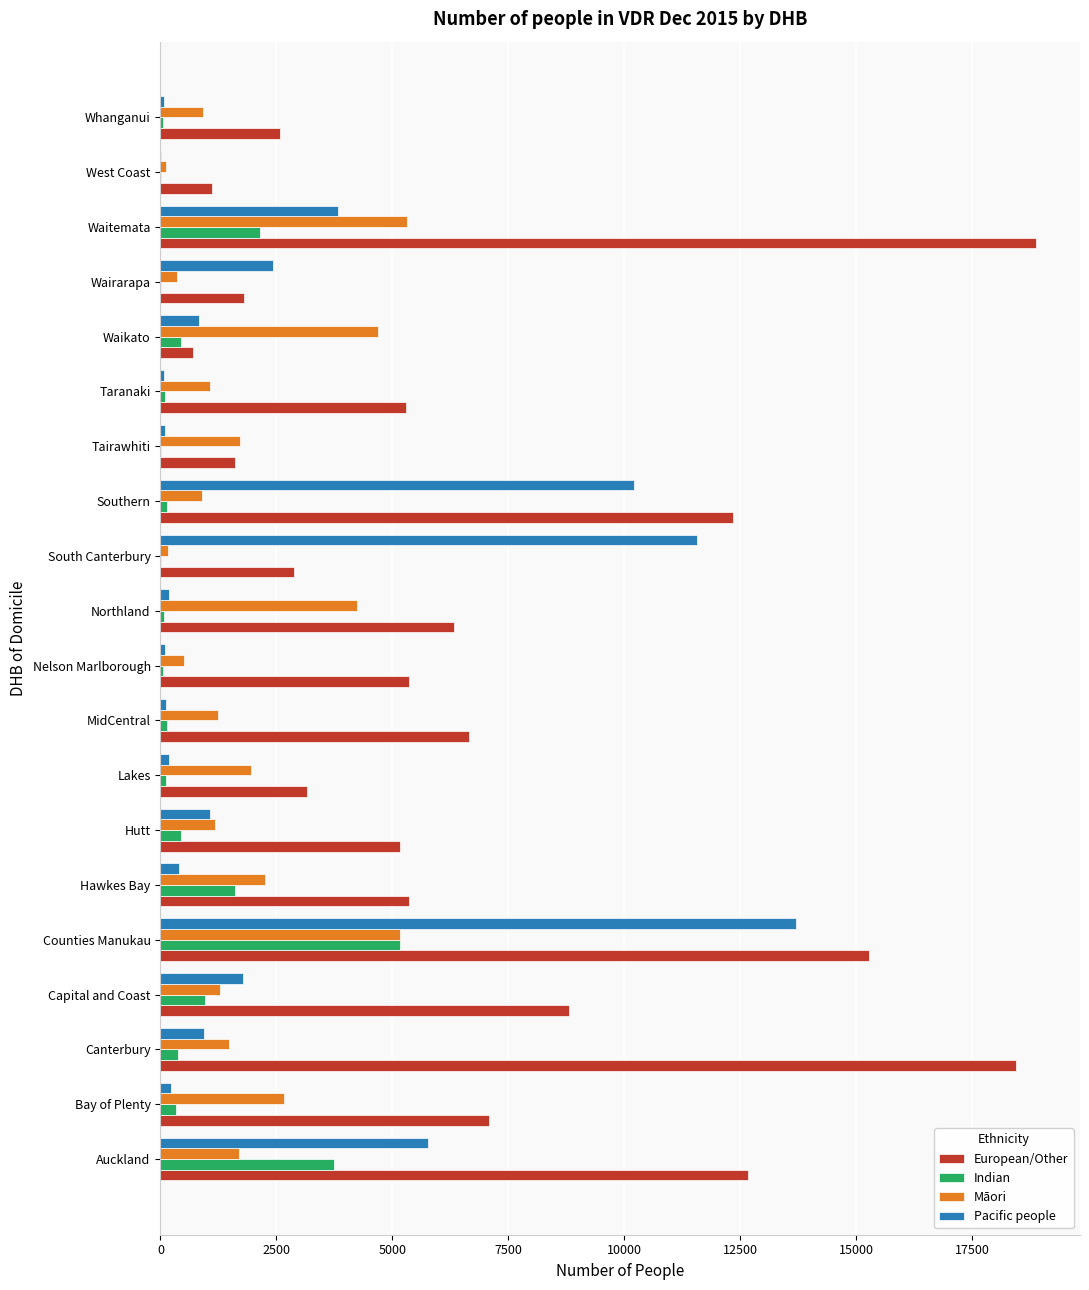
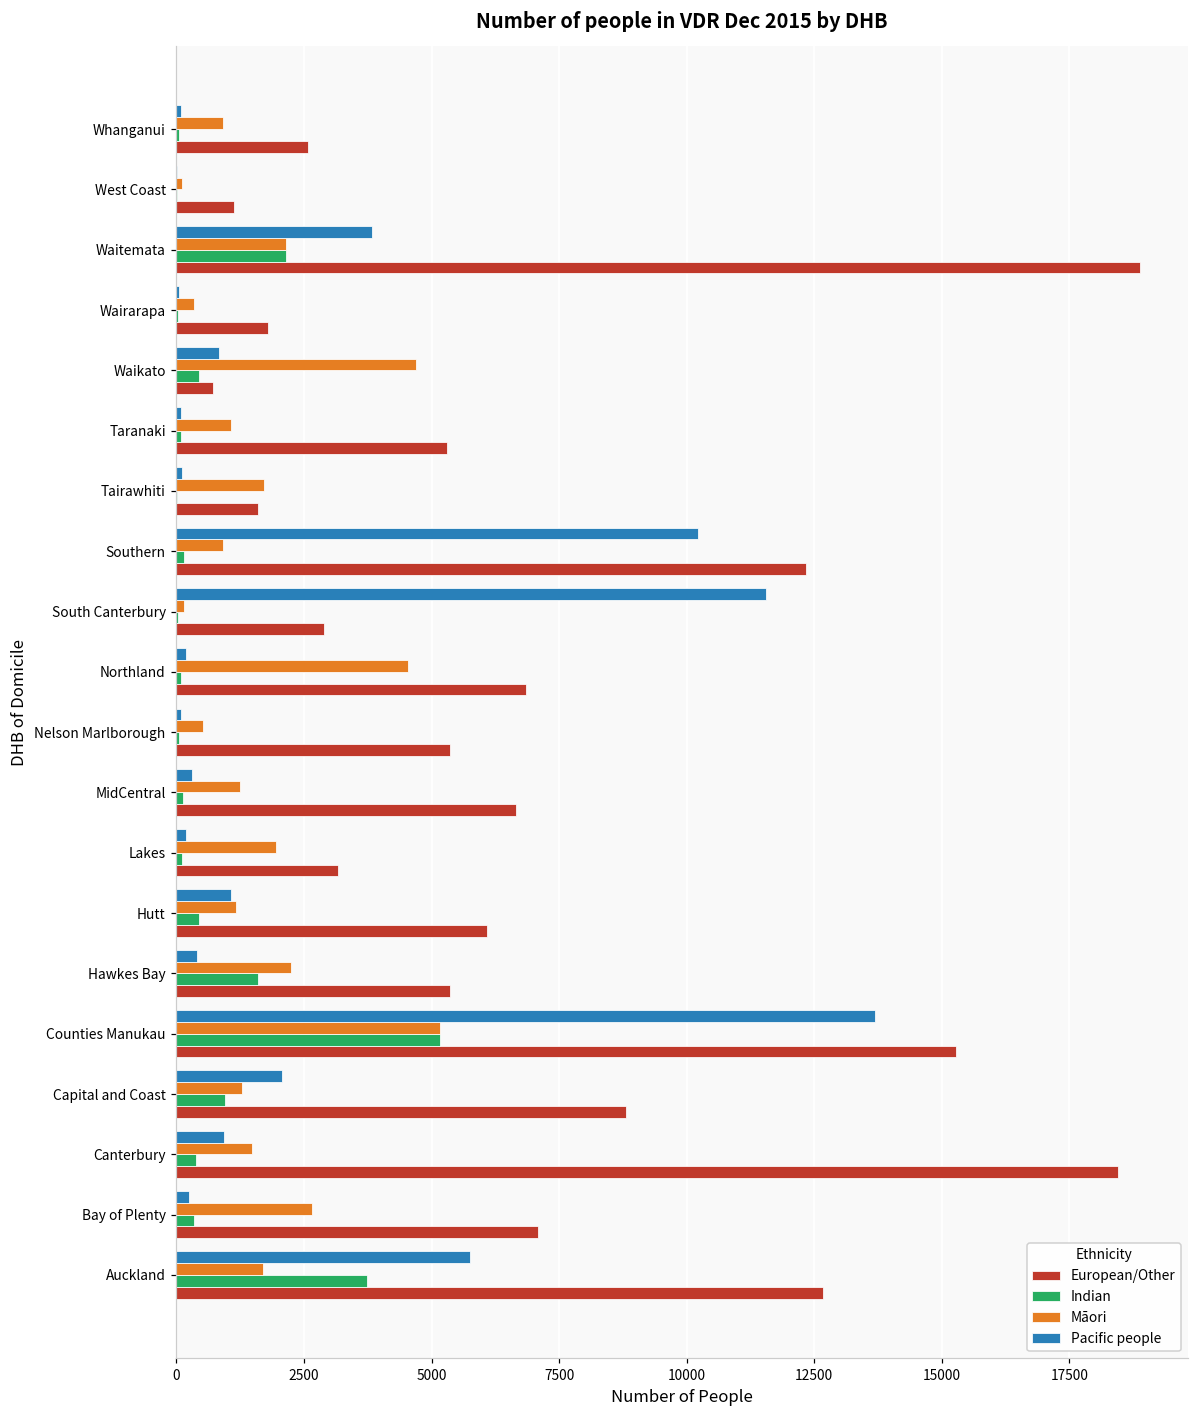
Māori, Waitemata: 5300 -> 2100
Pacific people, Wairarapa: 2400 -> 100
Māori, Northland: 4200 -> 4500
European/Other, Northland: 6300 -> 6900
Pacific people, MidCentral: 100 -> 300
European/Other, Hutt: 5200 -> 6100
Pacific people, Capital and Coast: 1800 -> 2100
